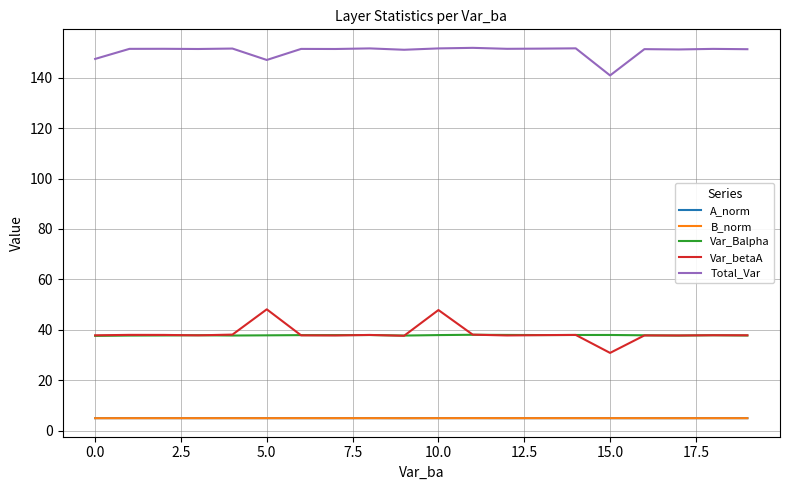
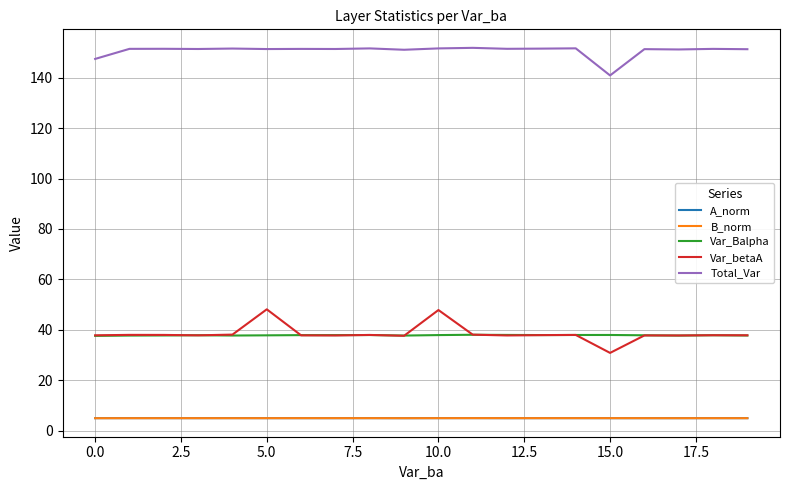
Total_Var, 5.0: 147 -> 151
